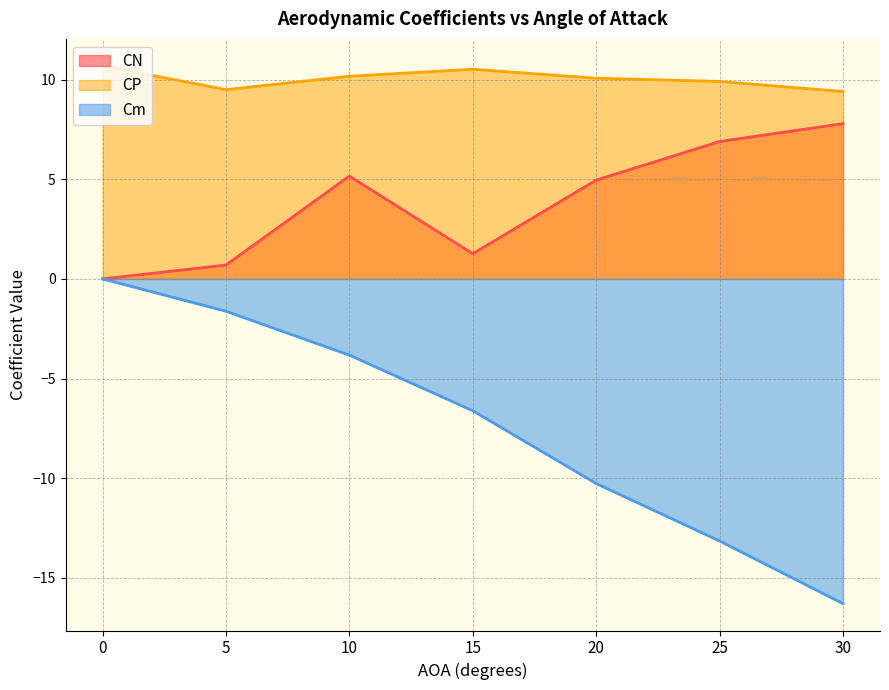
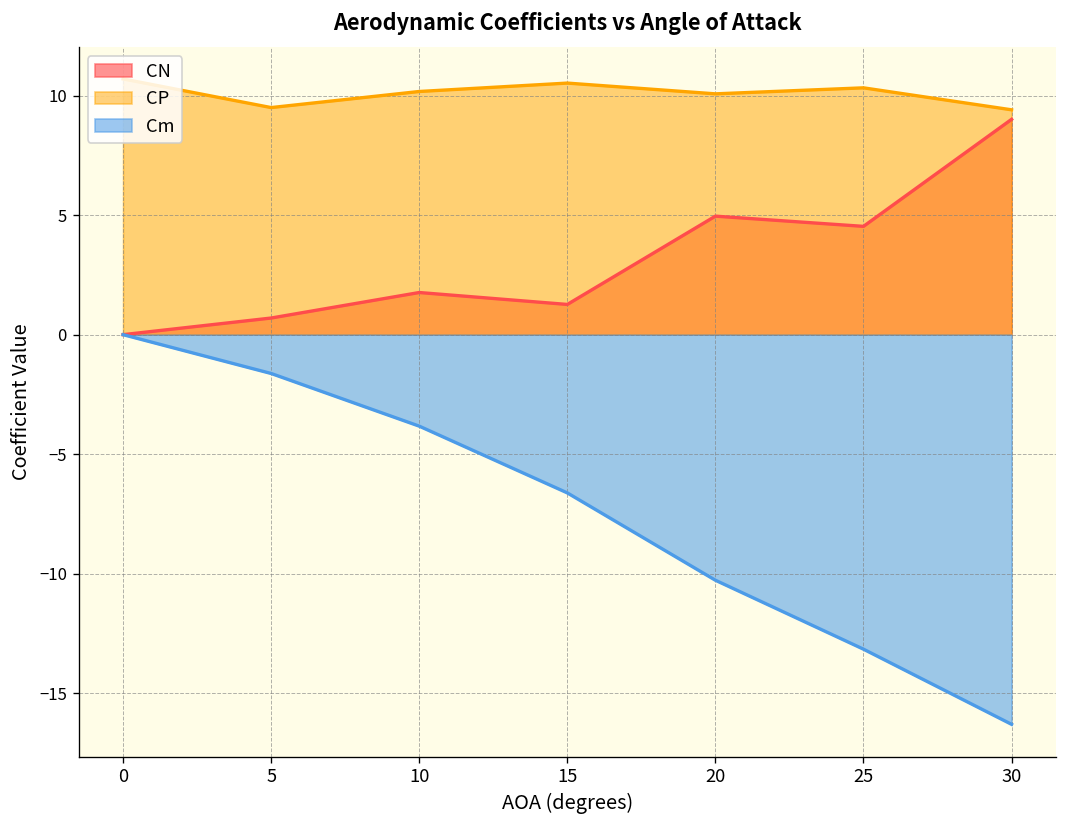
CN, 10: 5.2 -> 1.8
CN, 25: 6.9 -> 4.5
CP, 25: 9.9 -> 10.3
CN, 30: 7.8 -> 9.0
